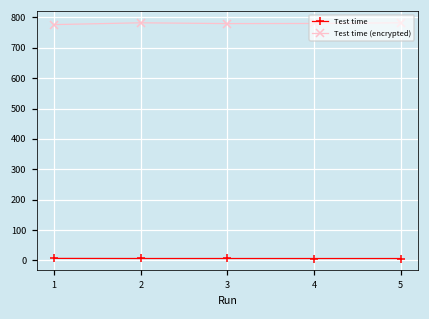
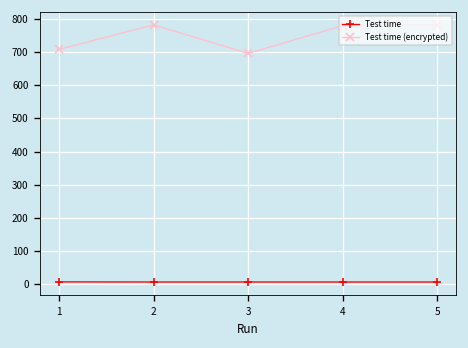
Test time (encrypted), 1: 780 -> 710
Test time (encrypted), 3: 780 -> 700
